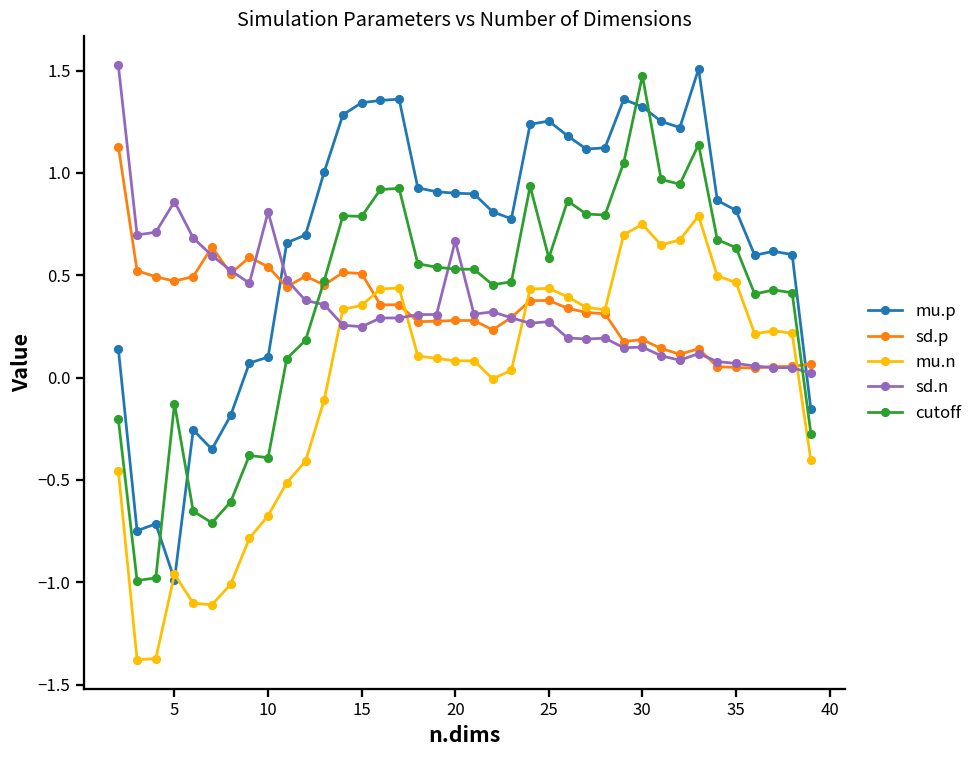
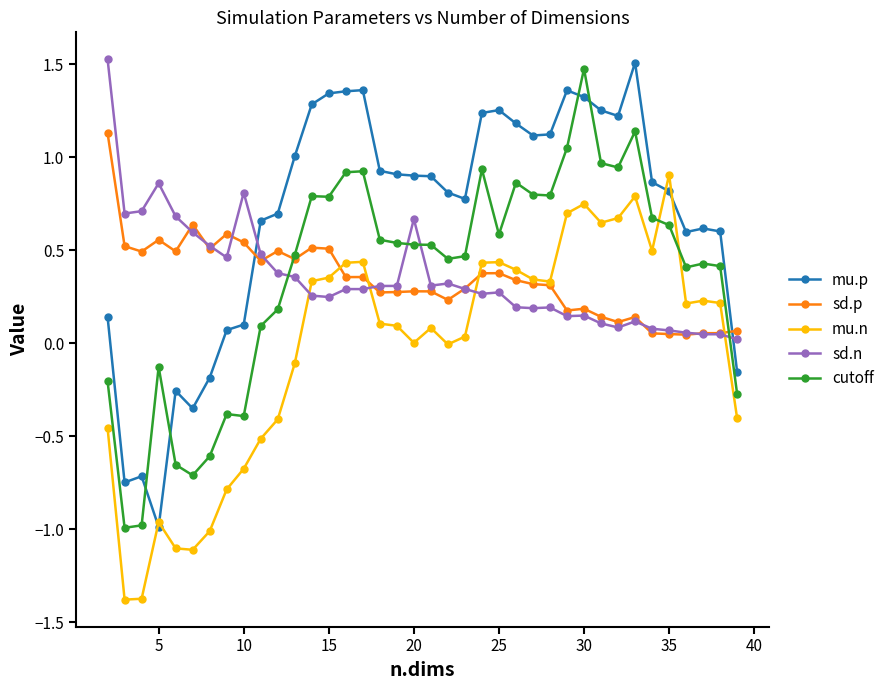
sd.p, 5: 0.47 -> 0.56
mu.n, 20: 0.08 -> 0.00
mu.n, 35: 0.46 -> 0.91
